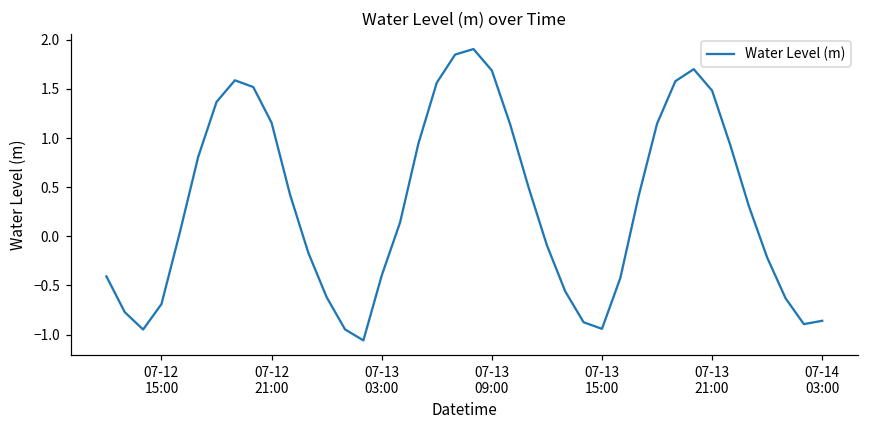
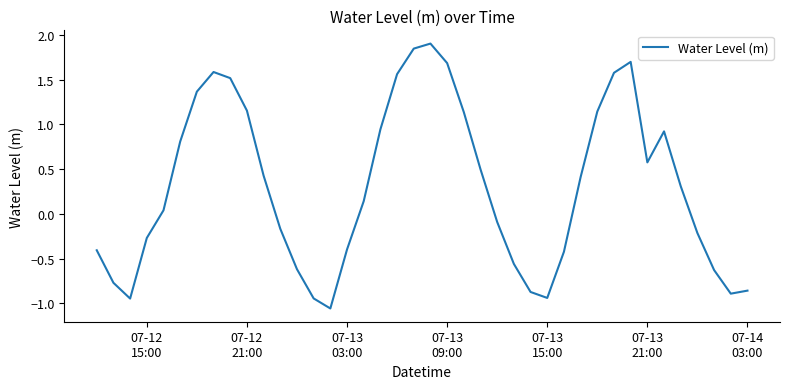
07-12 15:00: -0.7 -> -0.3
07-13 21:00: 1.5 -> 0.6
